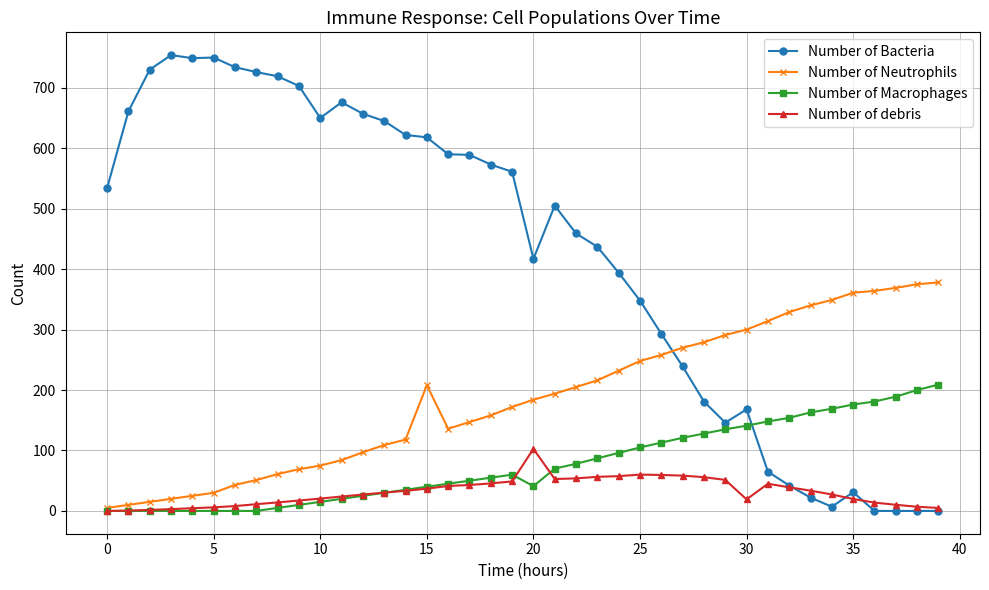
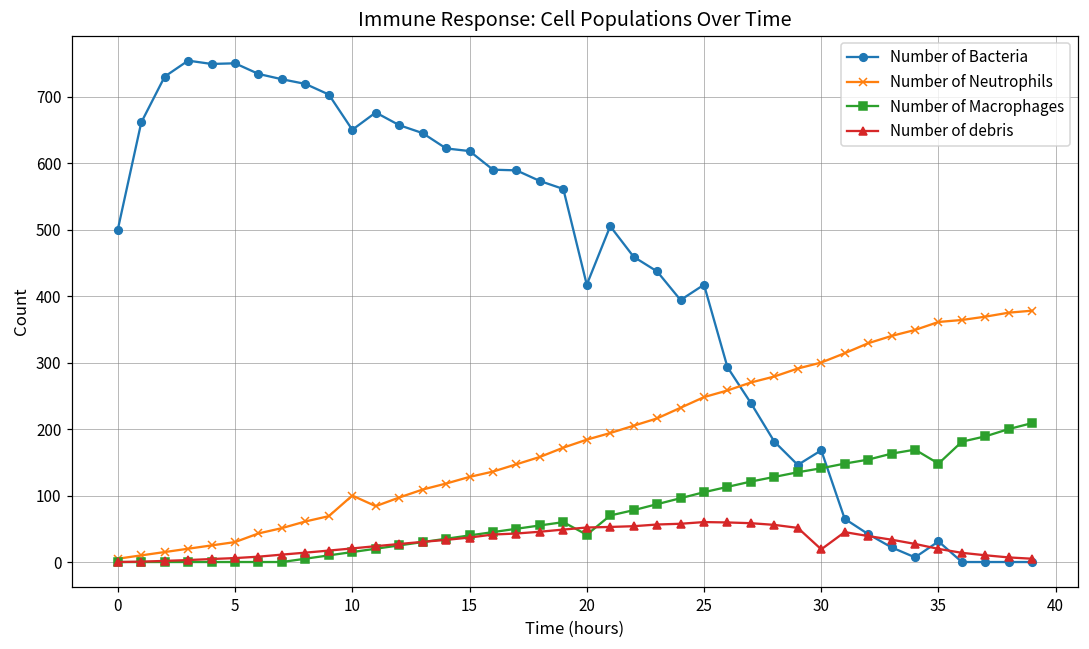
Number of Bacteria, 0: 530 -> 500
Number of Neutrophils, 10: 80 -> 100
Number of Neutrophils, 15: 210 -> 130
Number of debris, 20: 100 -> 50
Number of Bacteria, 25: 350 -> 420
Number of Macrophages, 35: 180 -> 150
